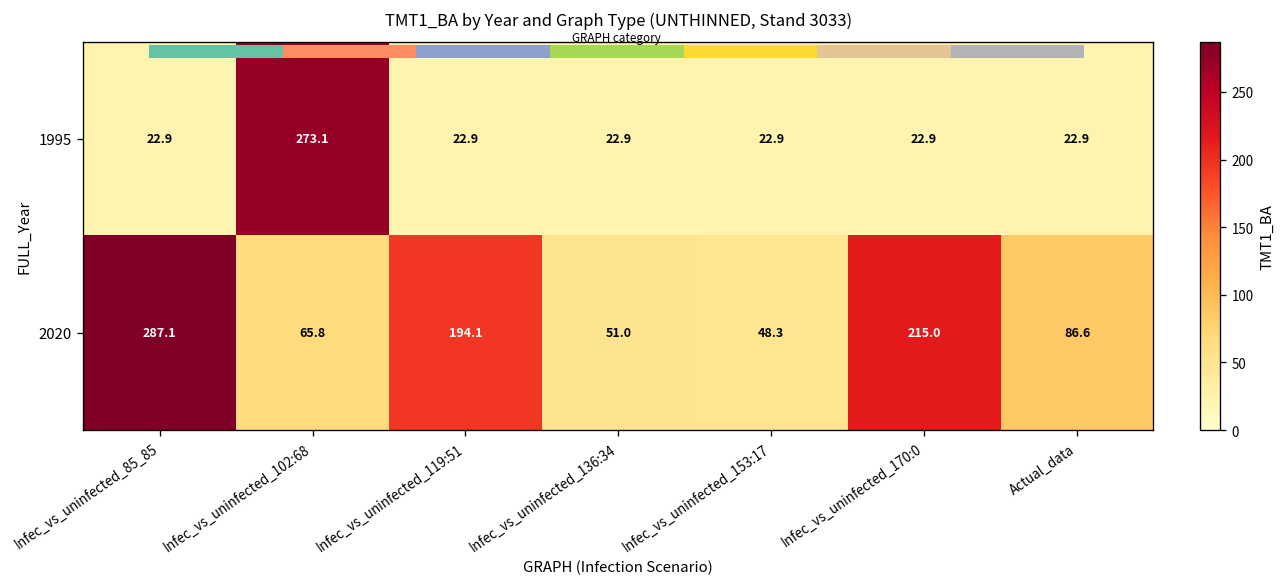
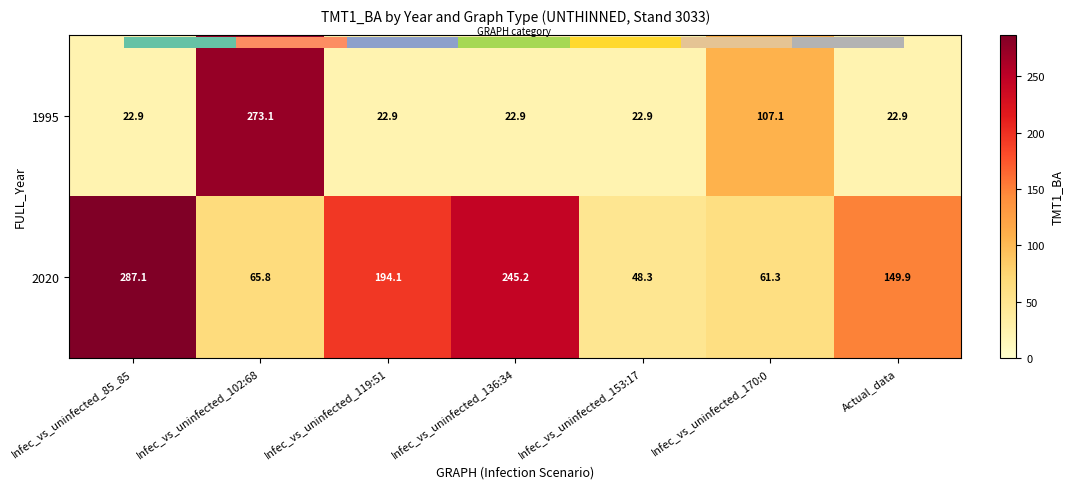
TMT1_BA by Year and Graph Type (UNTHINNED, Stand 3033), 1995, Infec_vs_uninfected_170:0: 22.9 -> 107.1
TMT1_BA by Year and Graph Type (UNTHINNED, Stand 3033), 2020, Infec_vs_uninfected_136:34: 51.0 -> 245.2
TMT1_BA by Year and Graph Type (UNTHINNED, Stand 3033), 2020, Infec_vs_uninfected_170:0: 215.0 -> 61.3
TMT1_BA by Year and Graph Type (UNTHINNED, Stand 3033), 2020, Actual_data: 86.6 -> 149.9
